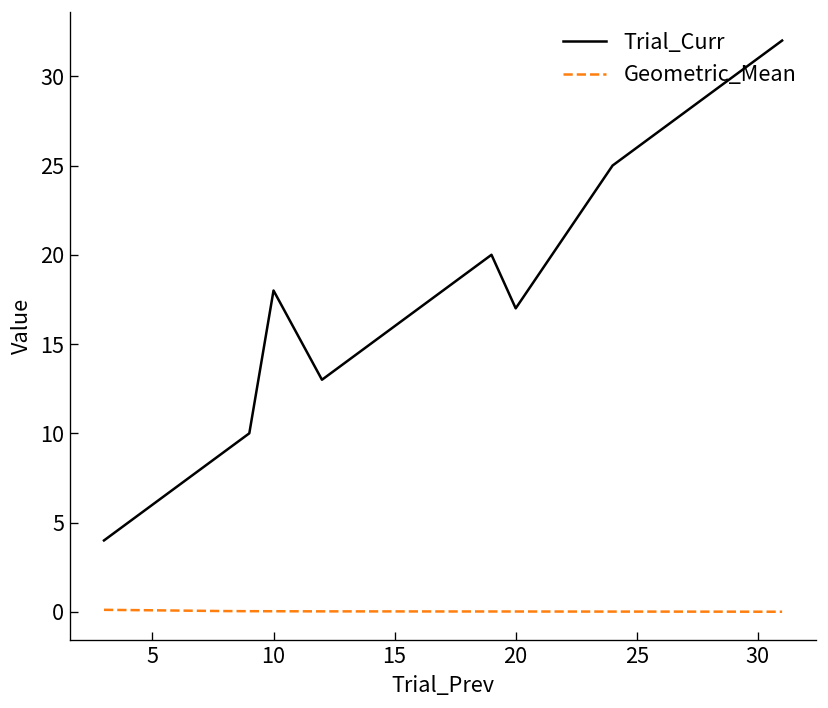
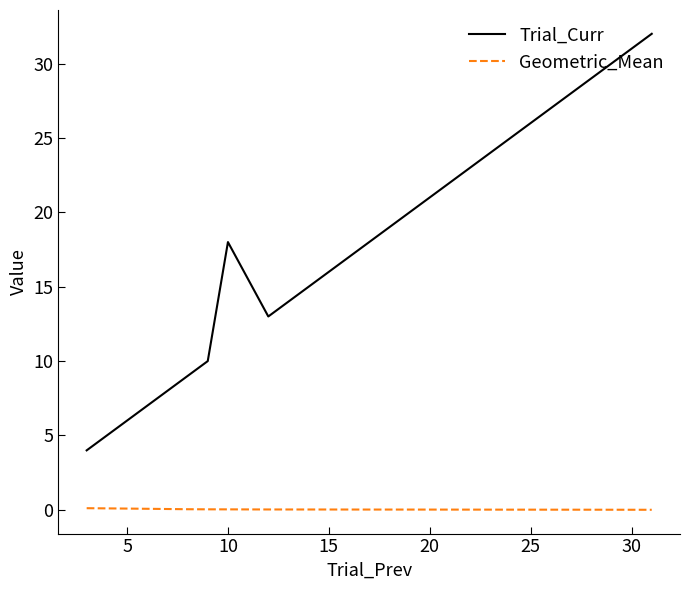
Trial_Curr, 20: 17 -> 21
